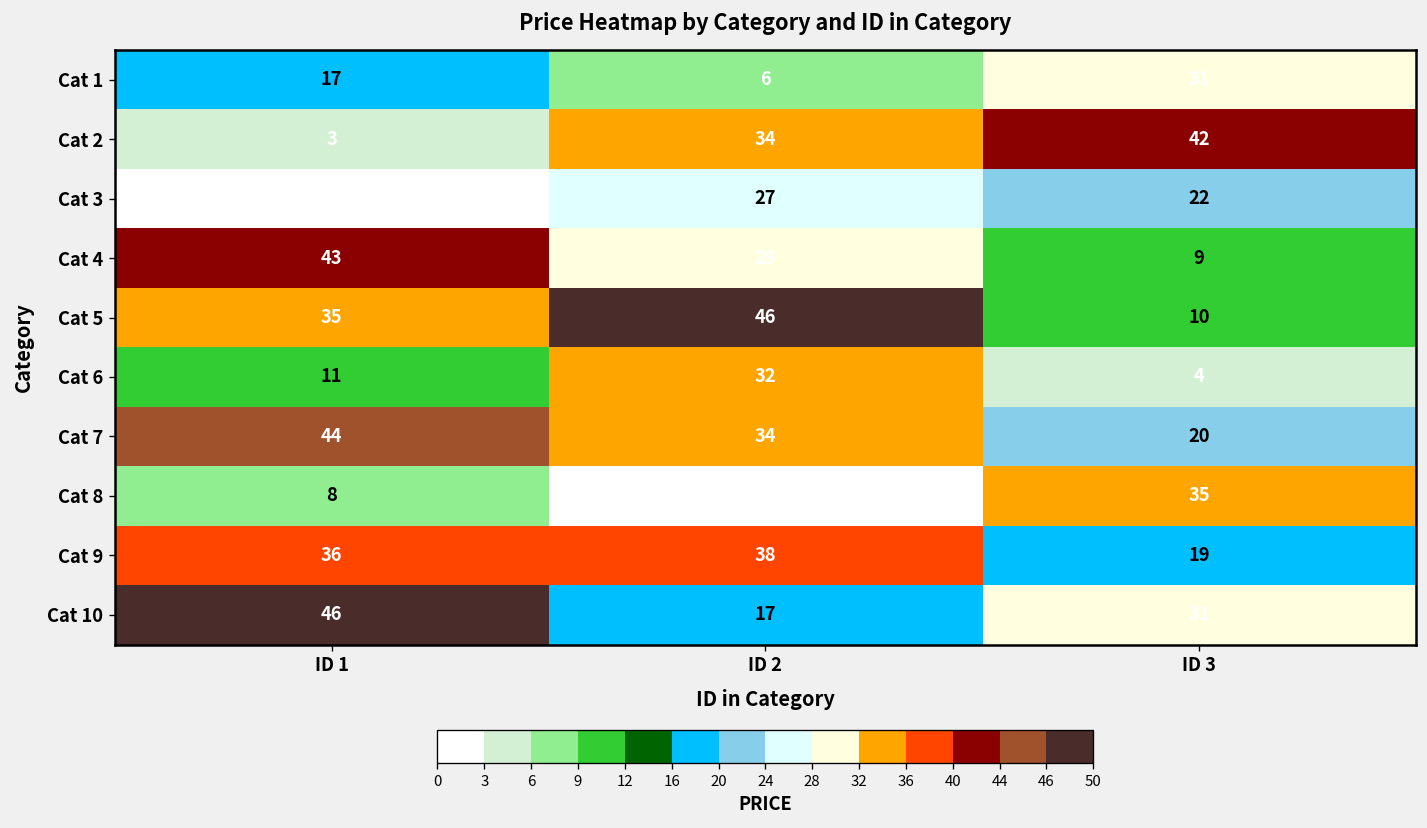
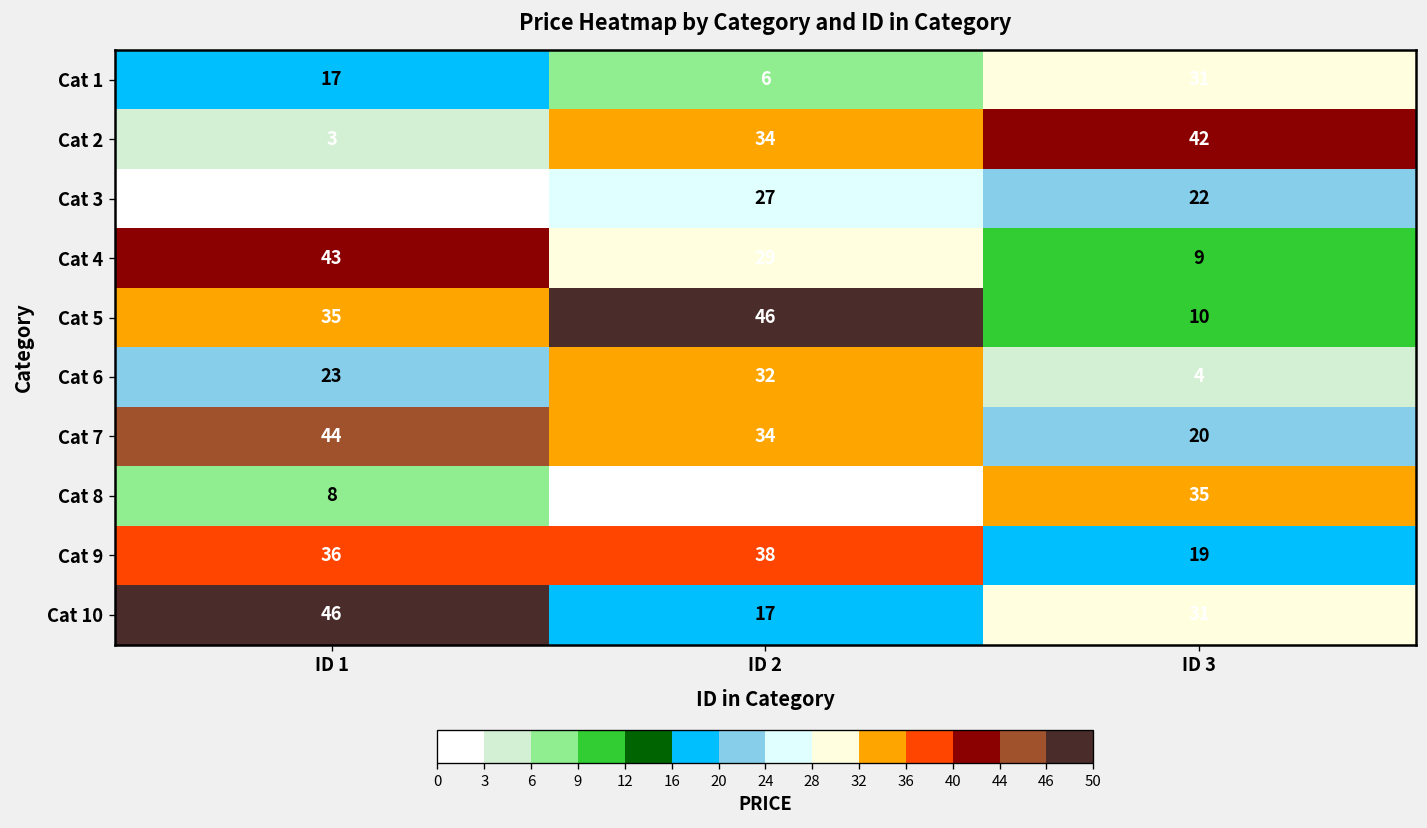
Cat 6, ID 1: 11 -> 23
